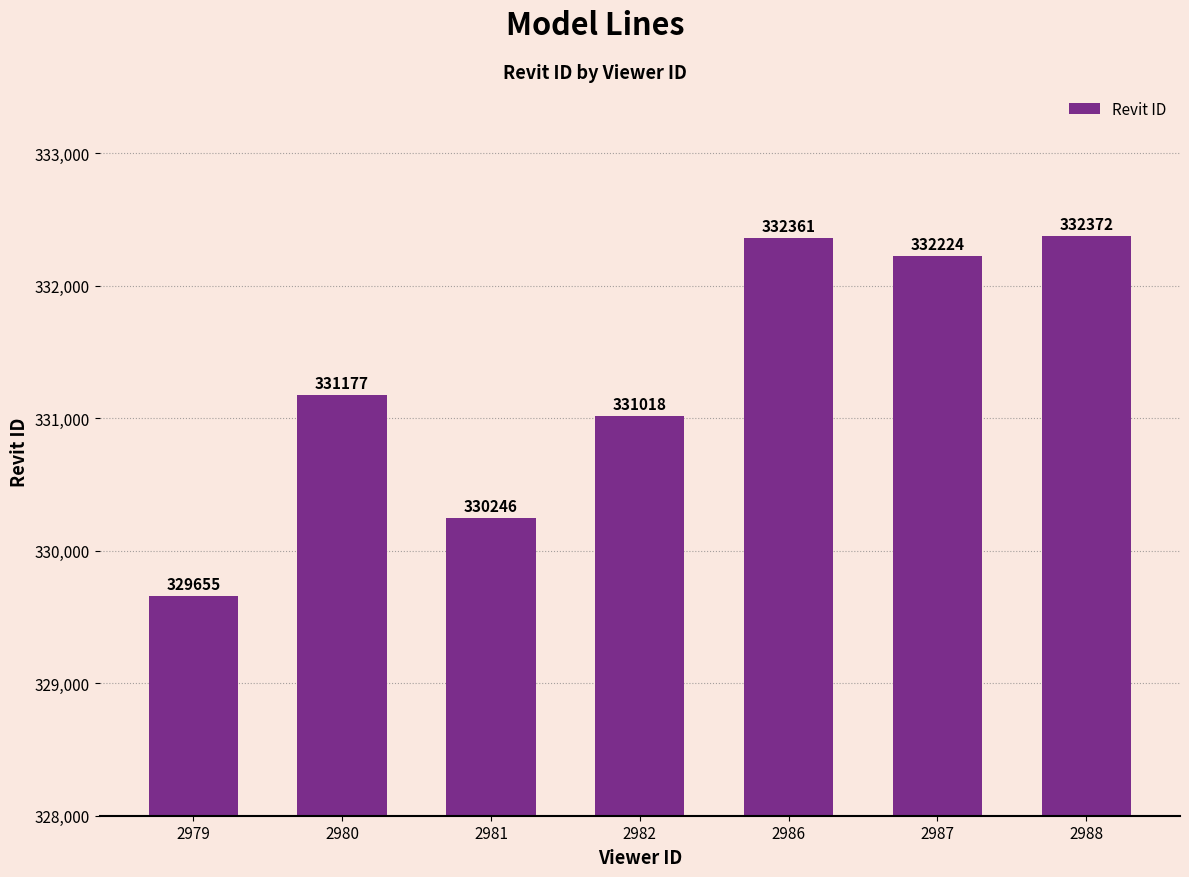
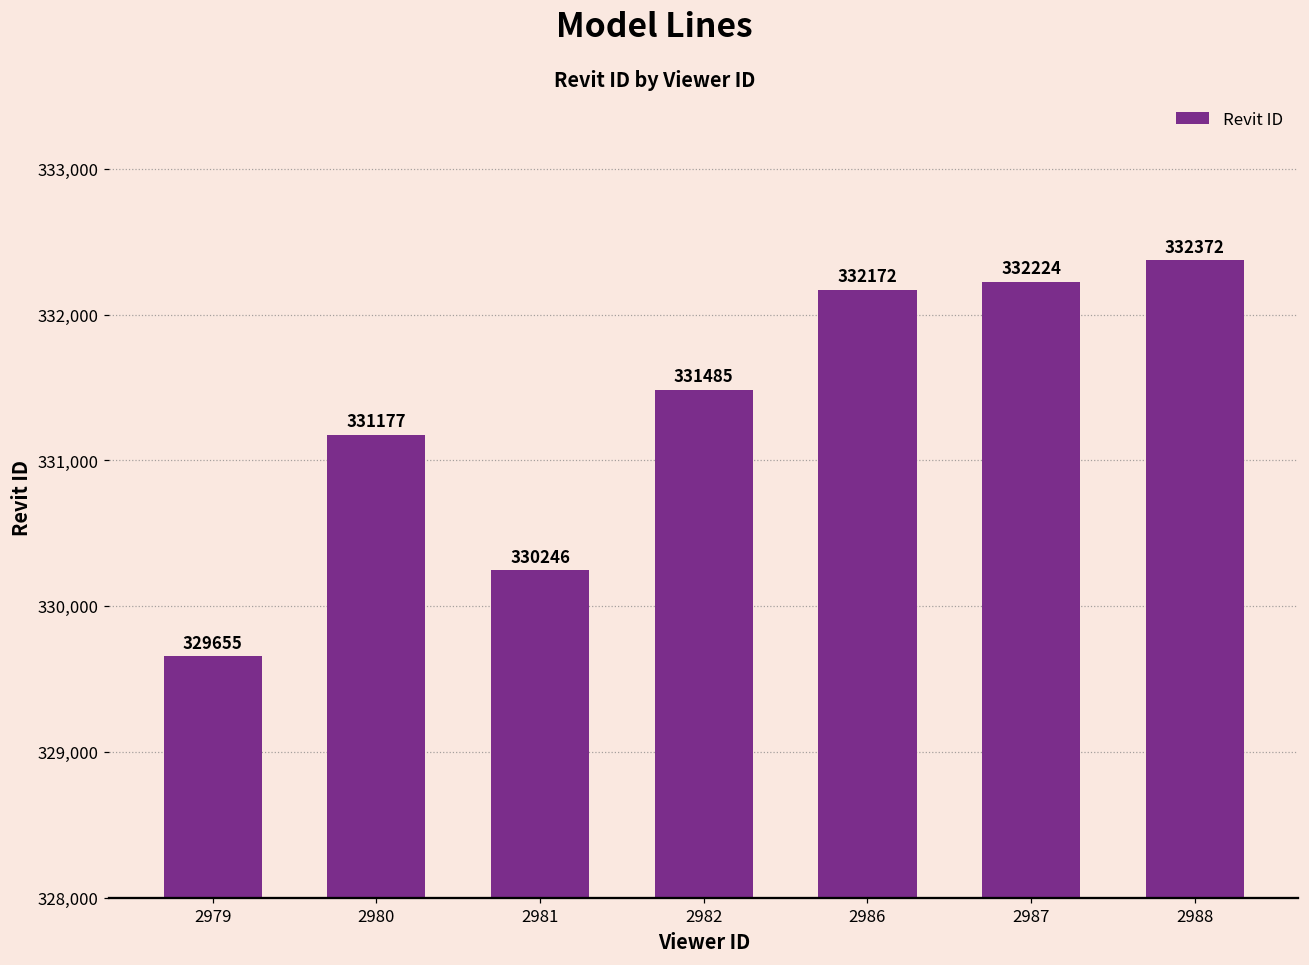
2982: 331018 -> 331485
2986: 332361 -> 332172
